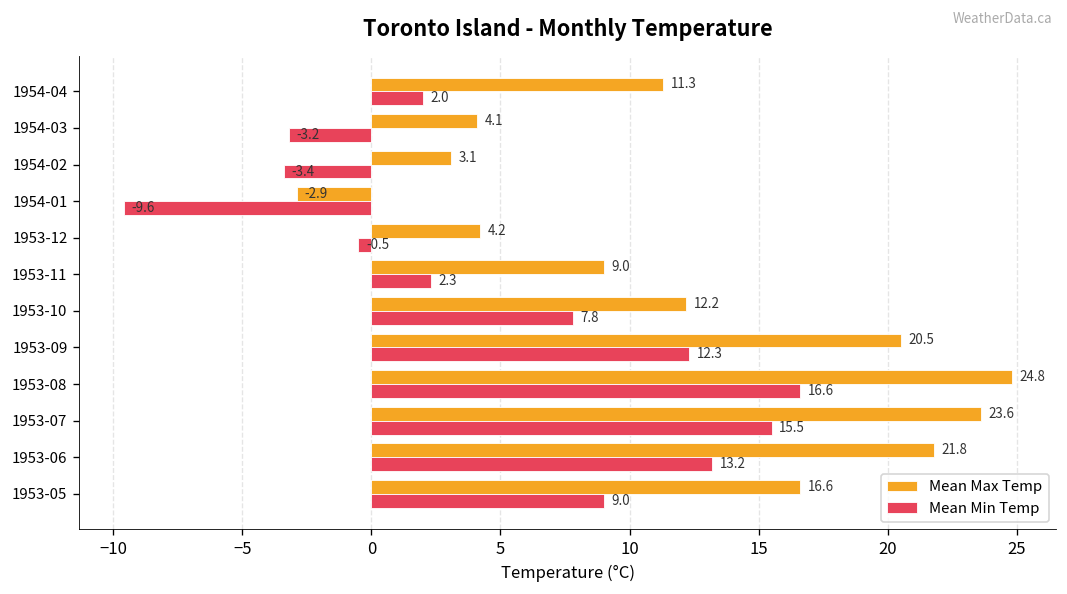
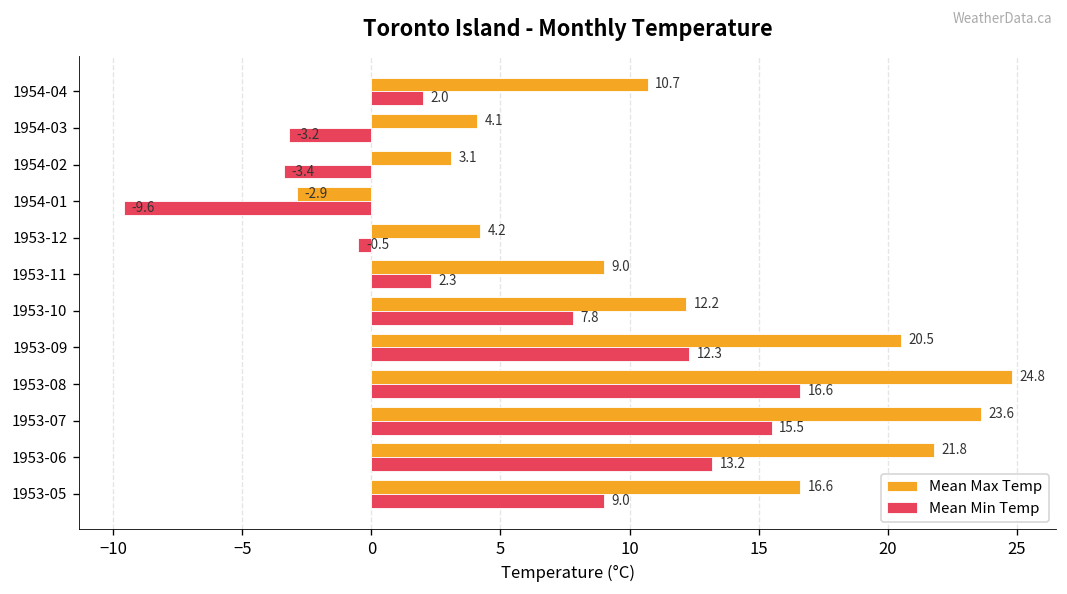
Mean Max Temp, 1954-04: 11.3 -> 10.7
